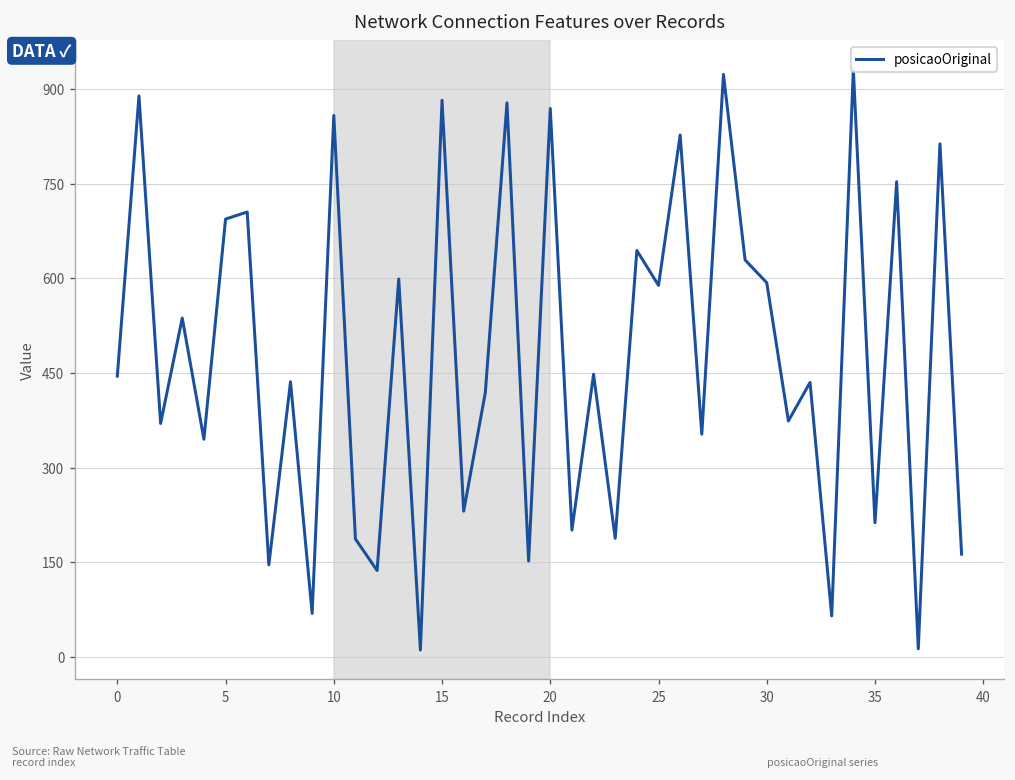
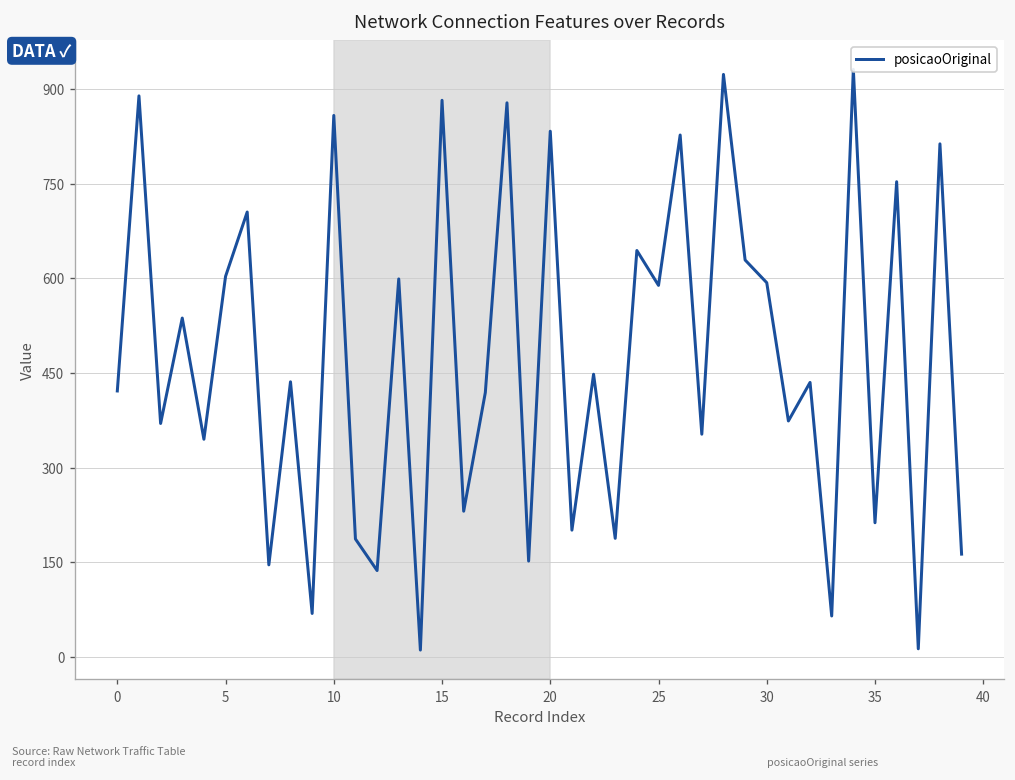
0: 450 -> 420
5: 690 -> 600
20: 870 -> 830
